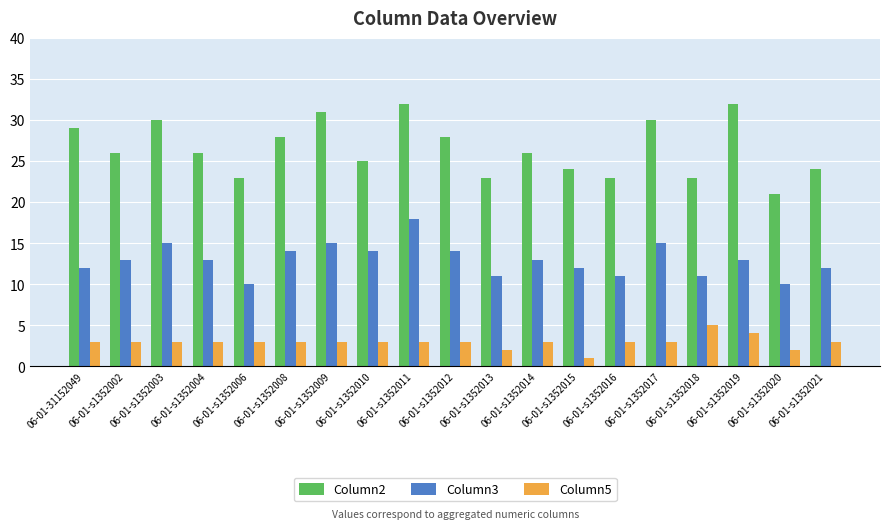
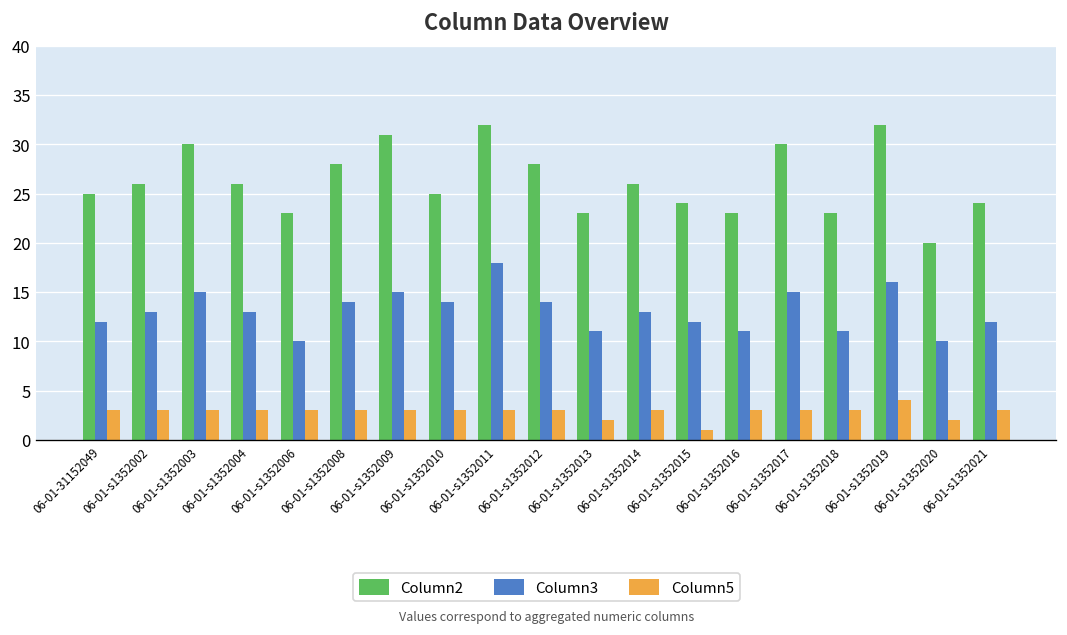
Column2, 06-01-31152049: 29 -> 25
Column5, 06-01-s1352018: 5 -> 3
Column3, 06-01-s1352019: 13 -> 16
Column2, 06-01-s1352020: 21 -> 20
